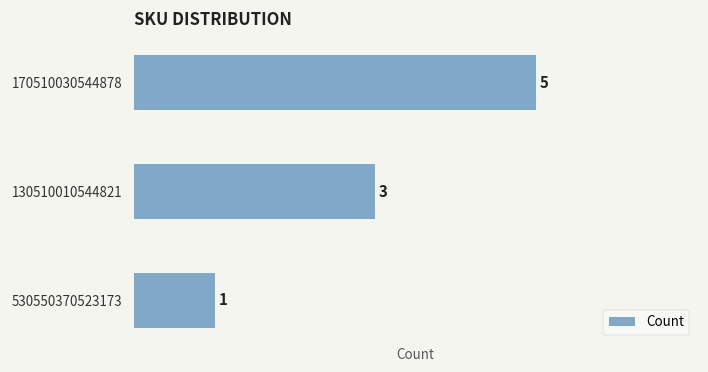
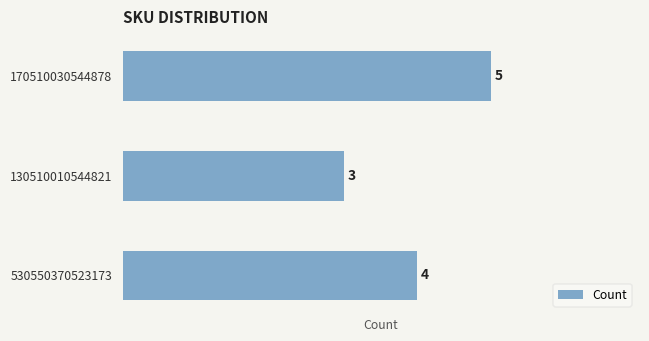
530550370523173: 1 -> 4
